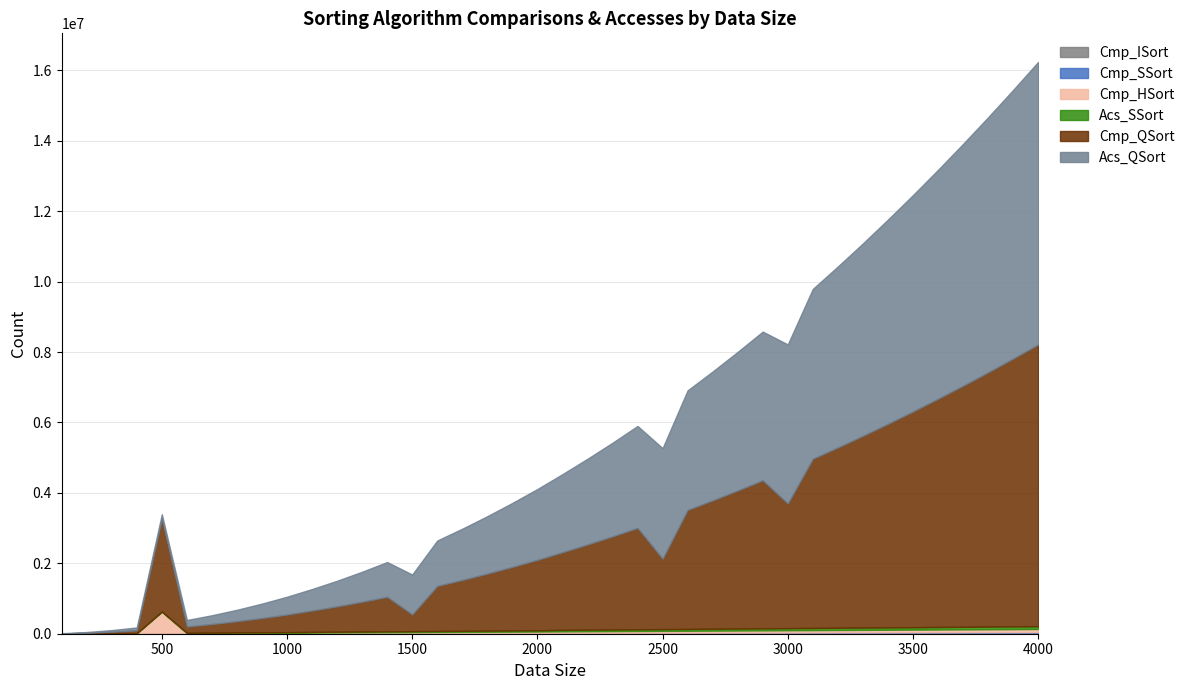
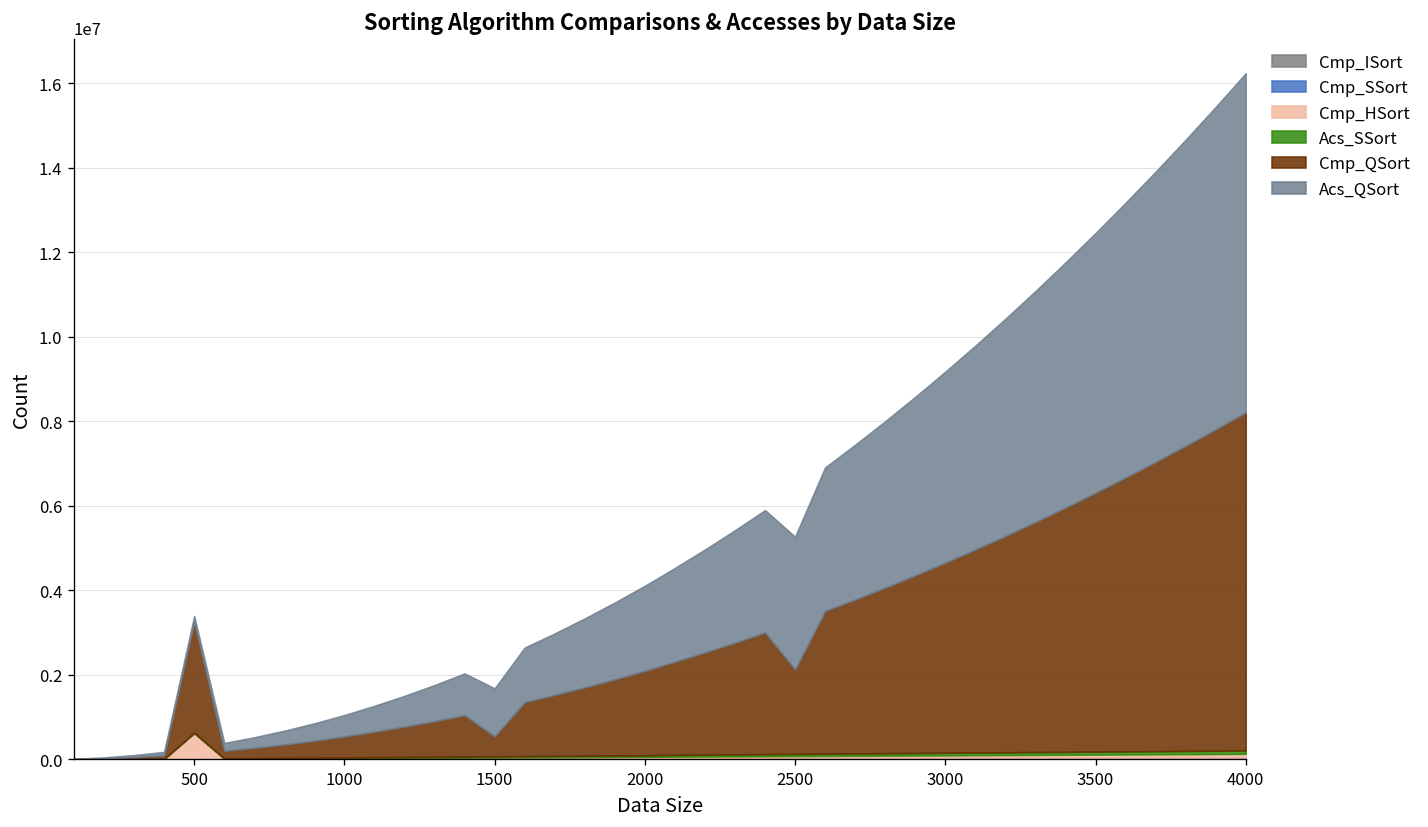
Cmp_QSort, 3000: 3500000 -> 4500000
